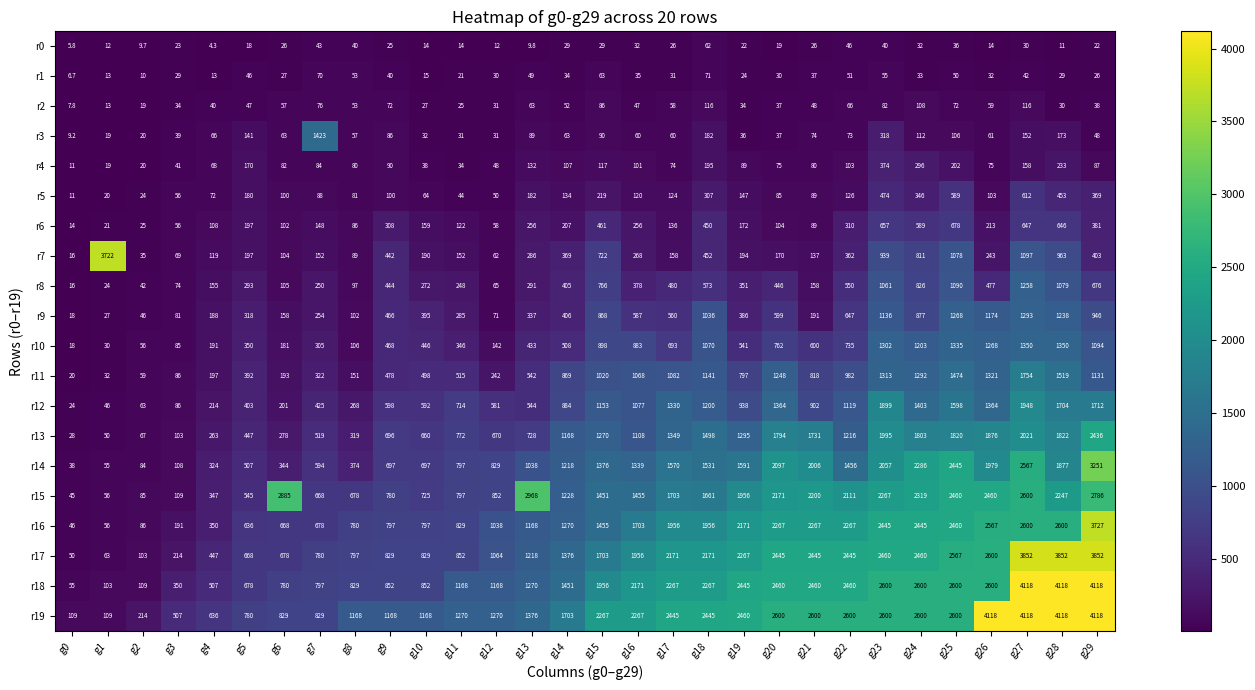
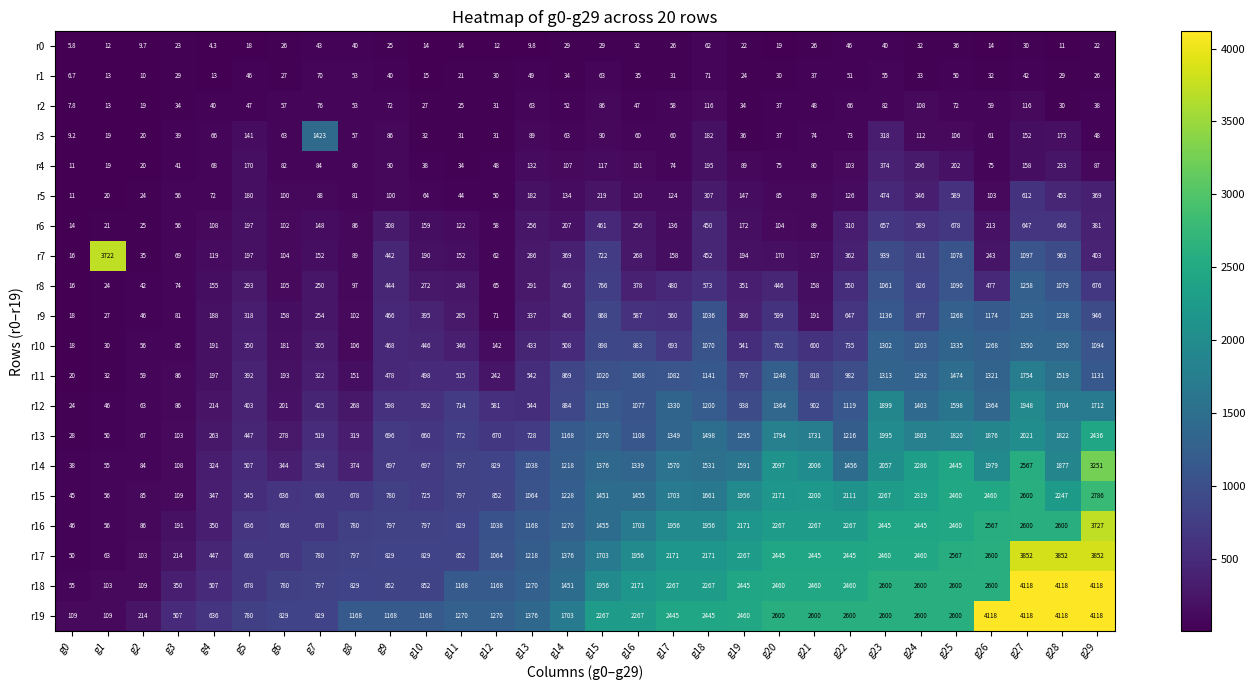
r15, g6: 2885 -> 636
r15, g13: 2968 -> 1064
